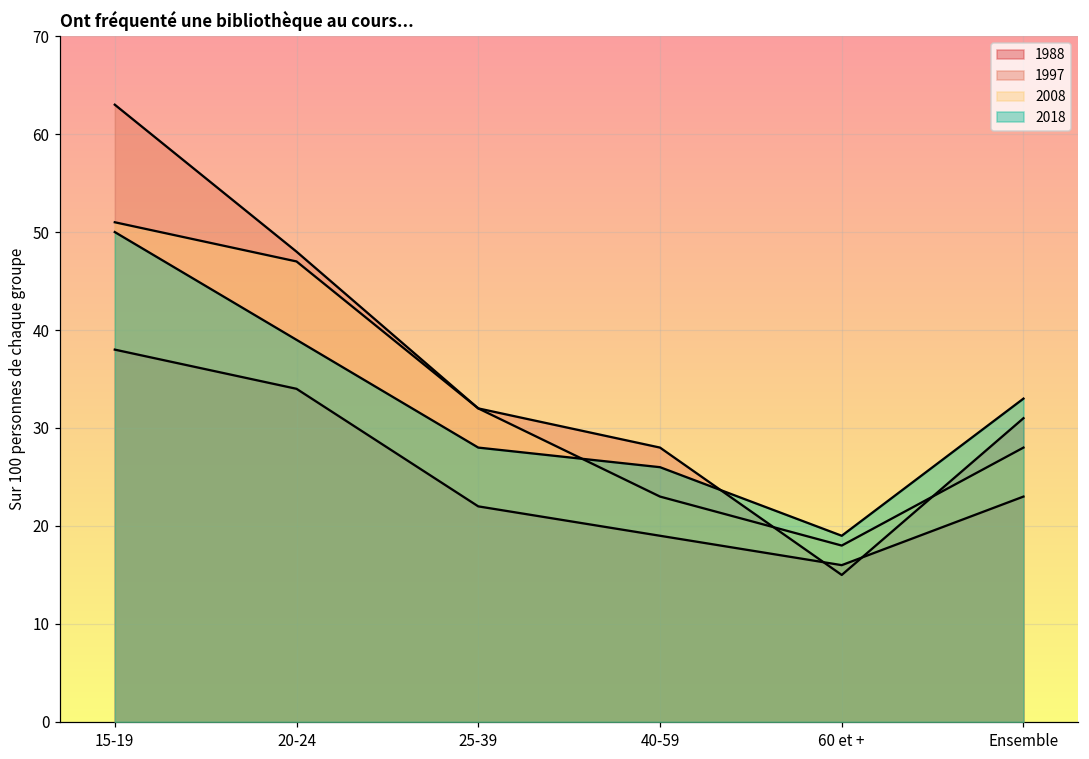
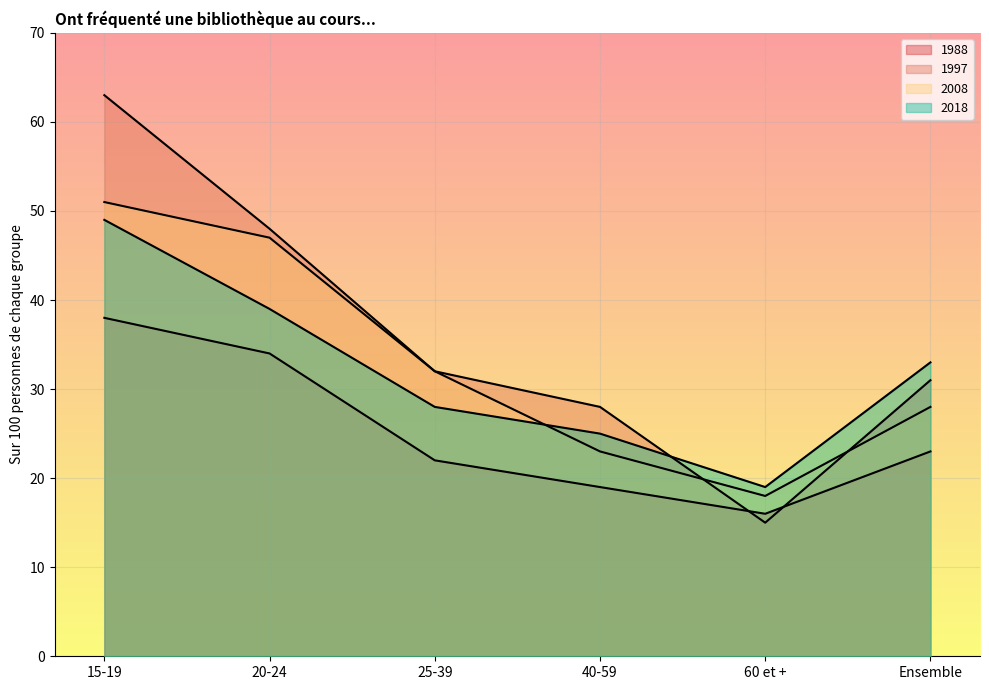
2018, 15-19: 50 -> 49
2018, 40-59: 26 -> 25
